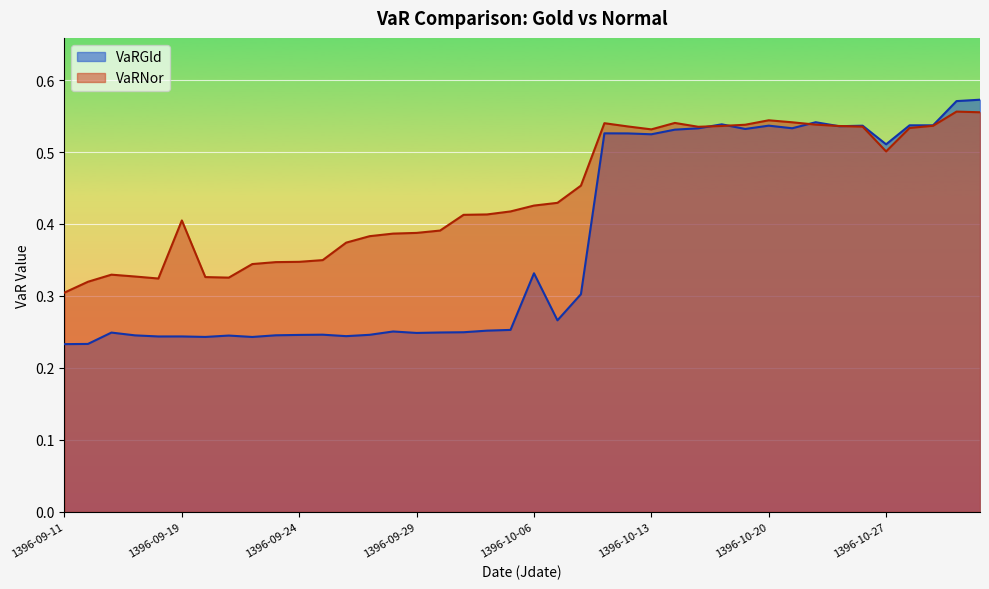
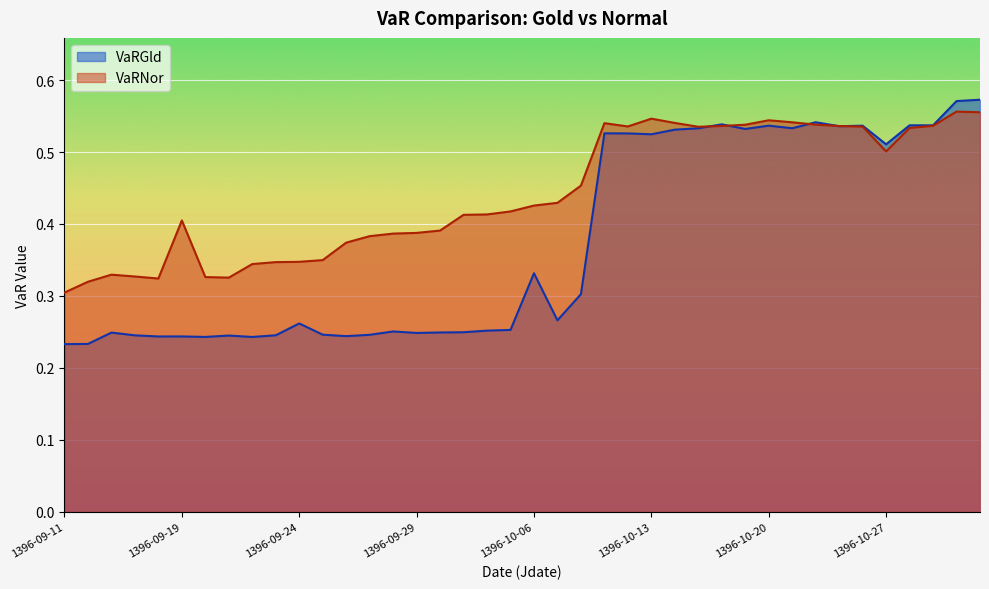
VaRGld, 1396-09-24: 0.25 -> 0.26
VaRNor, 1396-10-13: 0.53 -> 0.55
